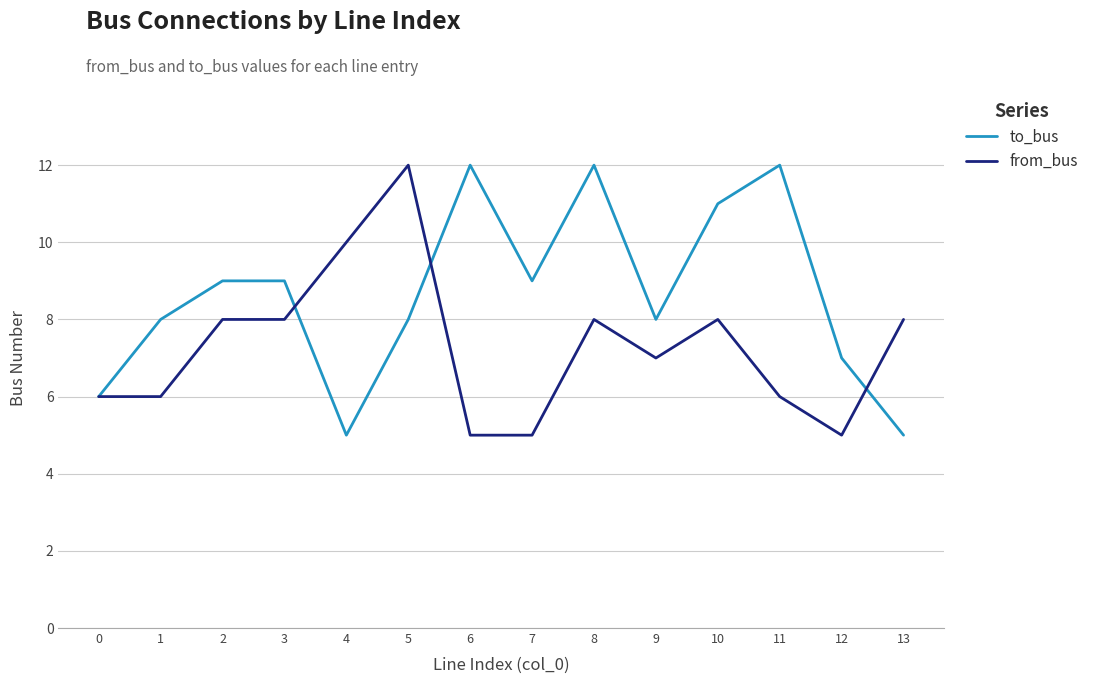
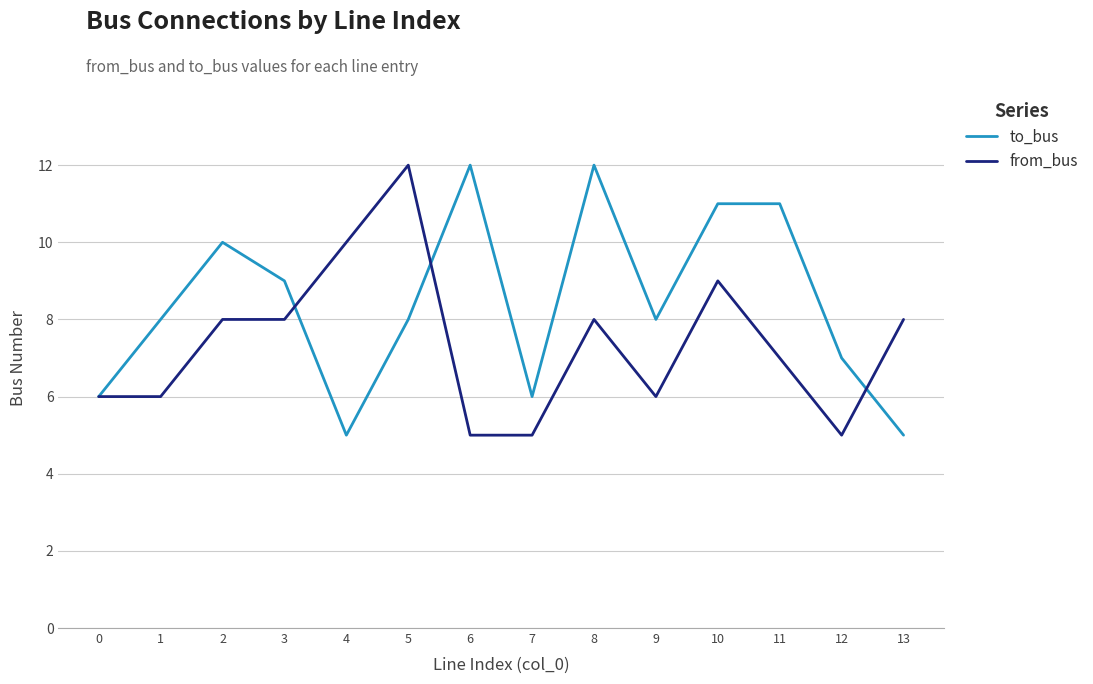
to_bus, 2: 9 -> 10
to_bus, 7: 9 -> 6
from_bus, 9: 7 -> 6
from_bus, 10: 8 -> 9
to_bus, 11: 12 -> 11
from_bus, 11: 6 -> 7
